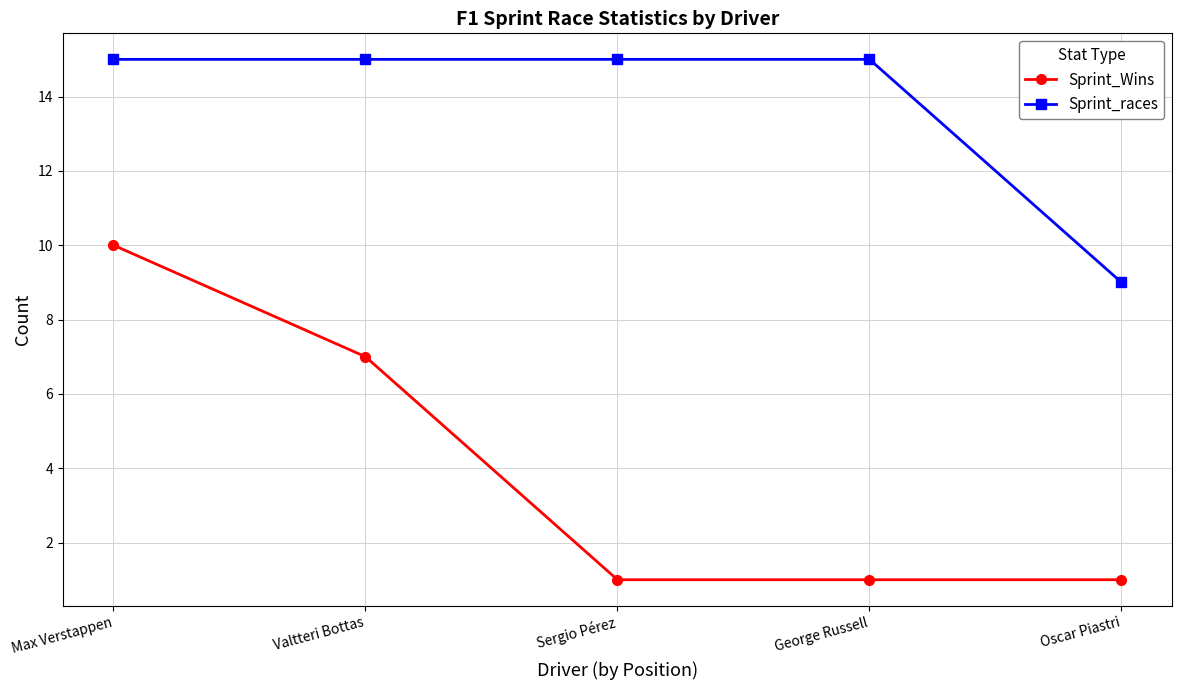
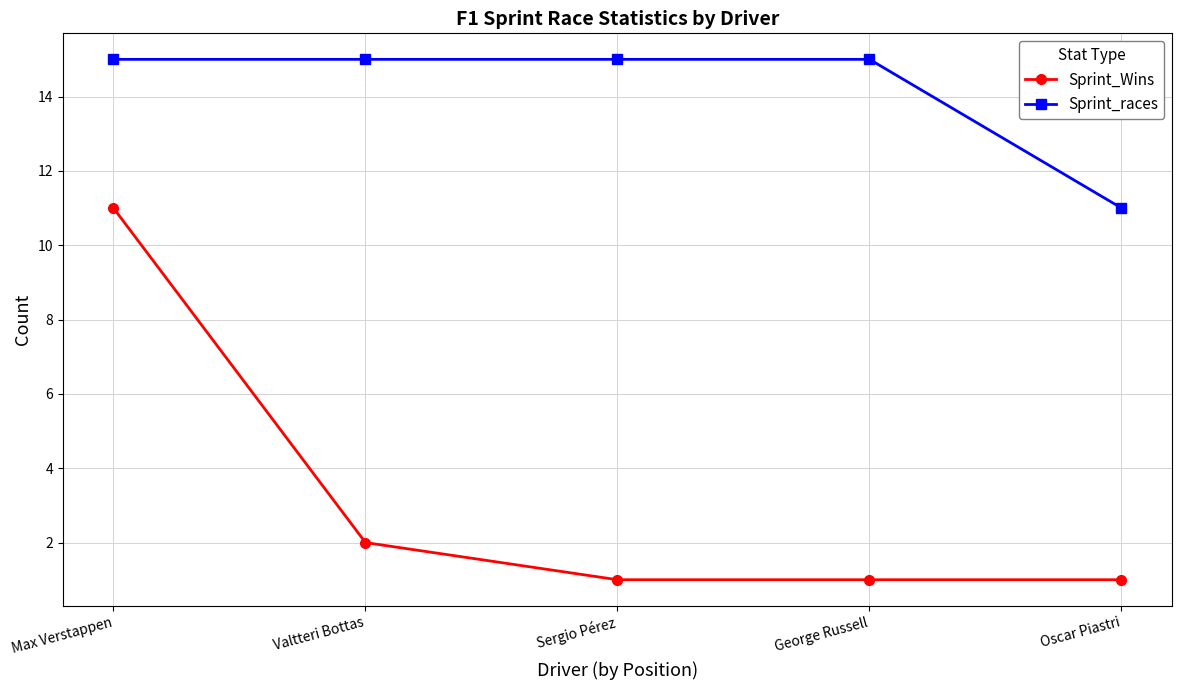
Sprint_Wins, Max Verstappen: 10 -> 11
Sprint_Wins, Valtteri Bottas: 7 -> 2
Sprint_races, Oscar Piastri: 9 -> 11
